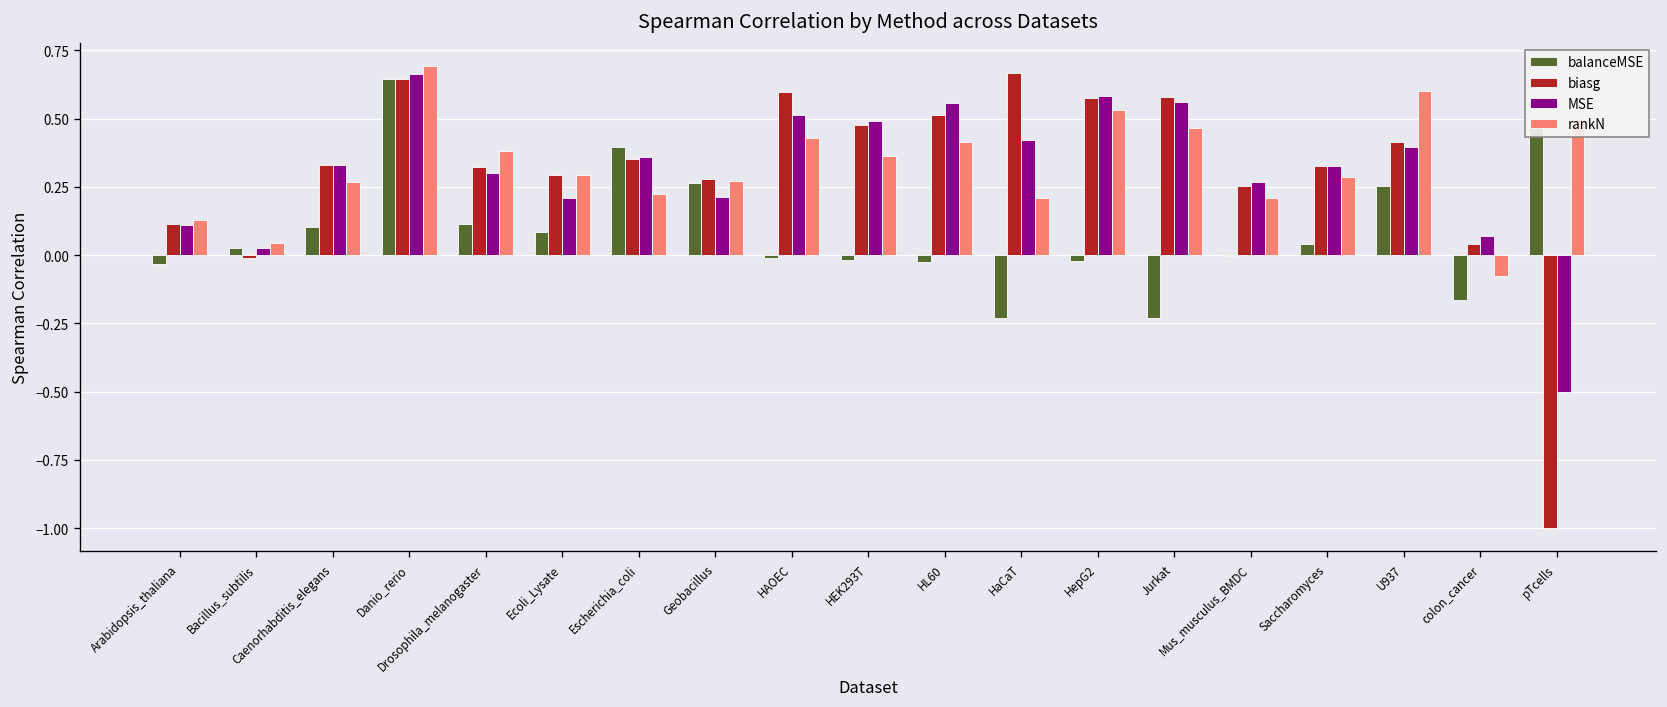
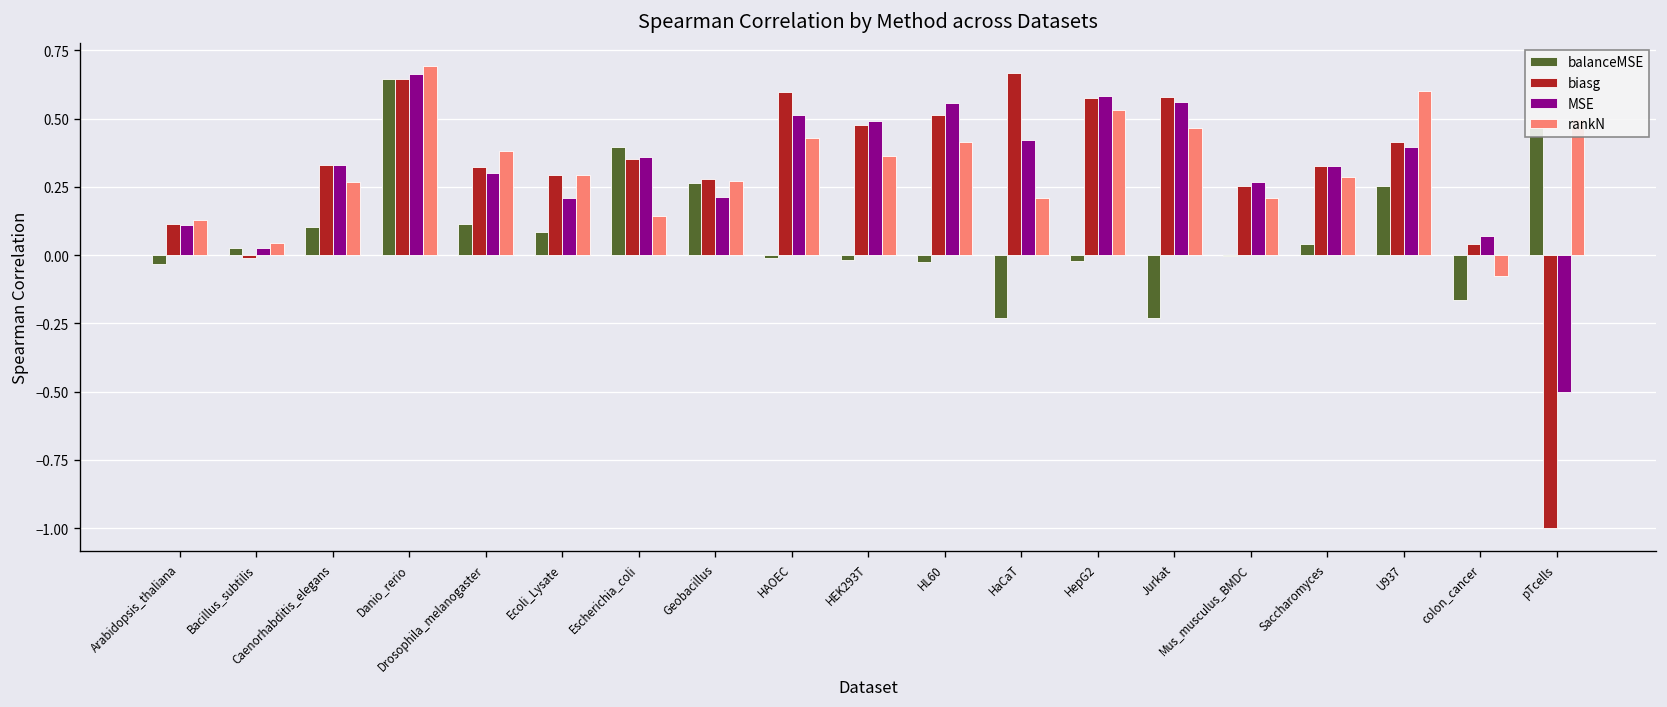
rankN, Escherichia_coli: 0.22 -> 0.14
